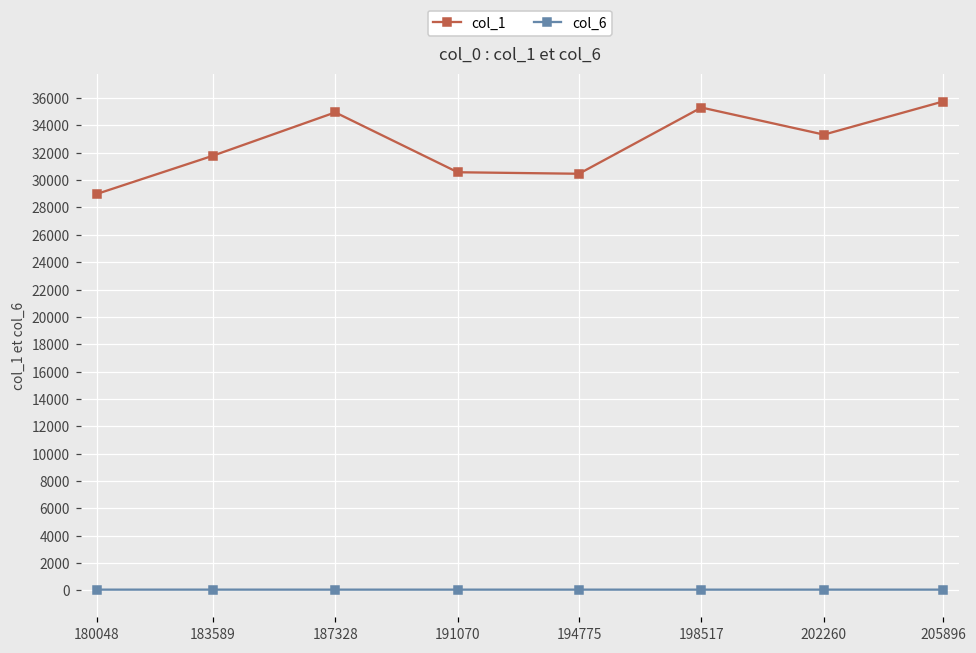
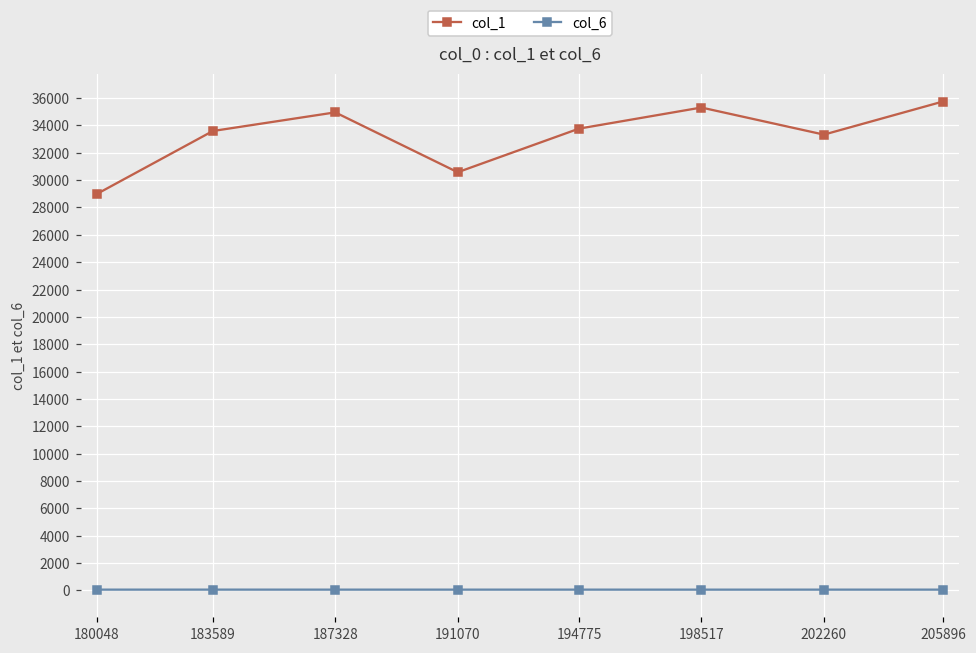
col_1, 183589: 31800 -> 33600
col_1, 194775: 30500 -> 33800
